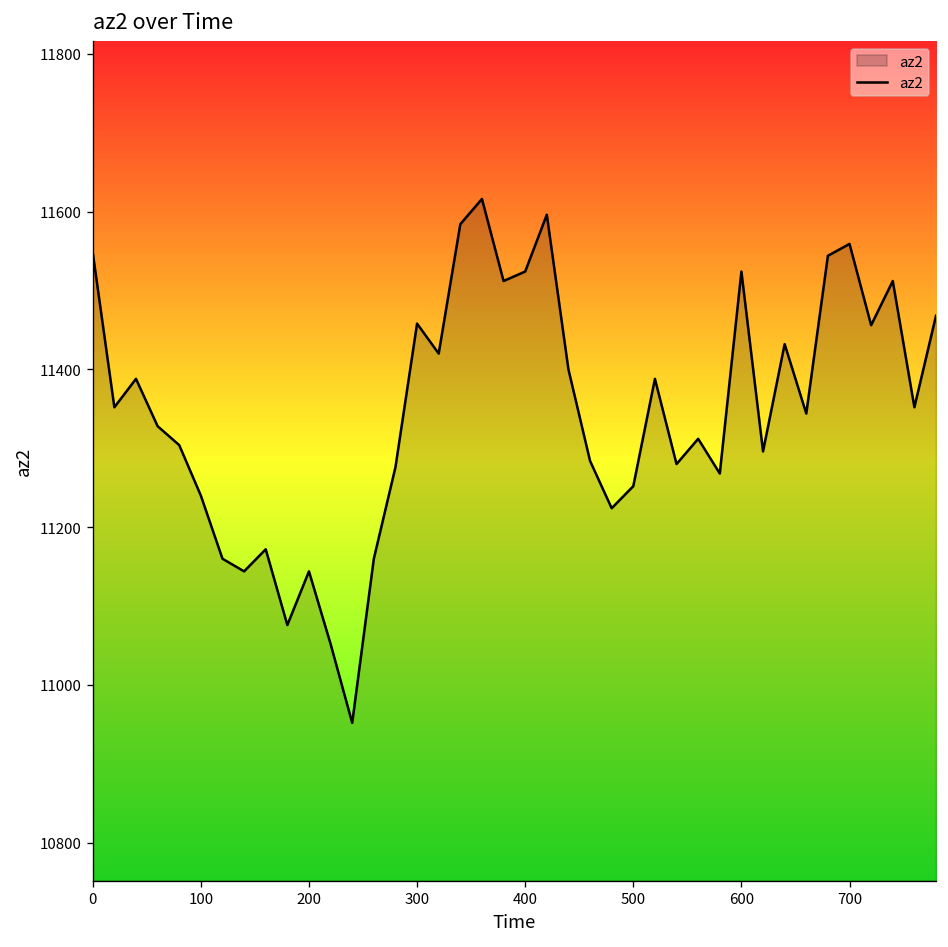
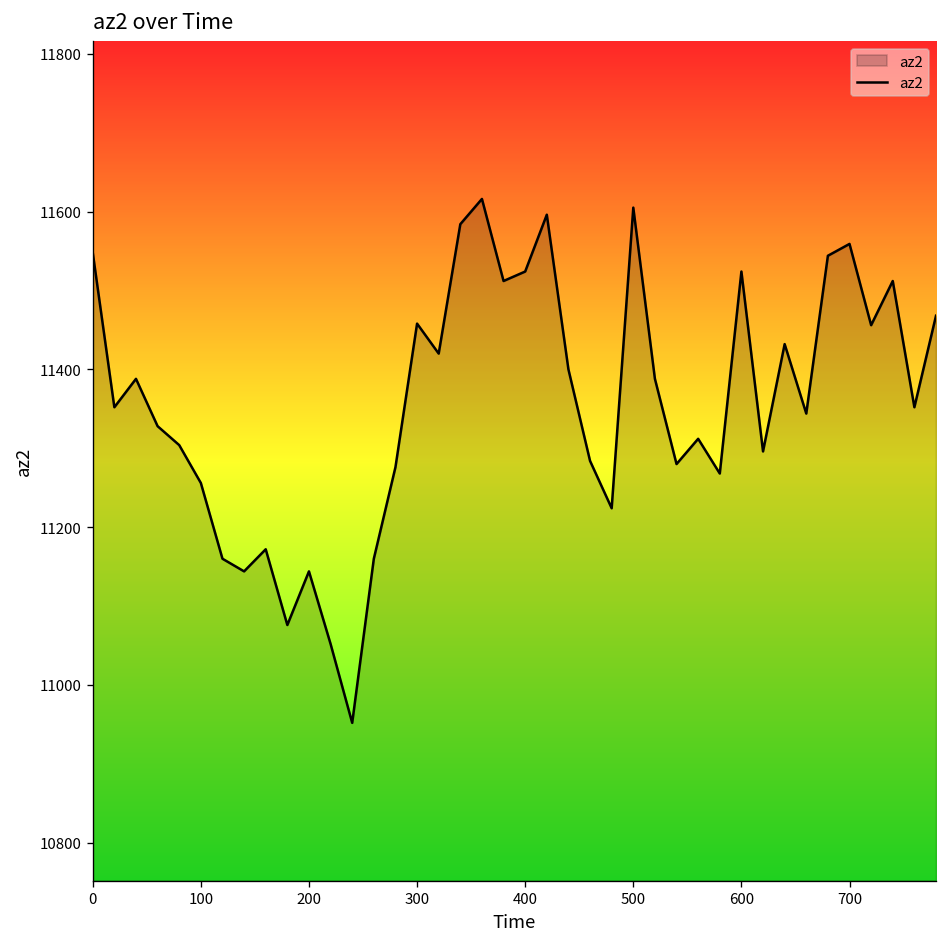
100: 11240 -> 11260
500: 11250 -> 11610
